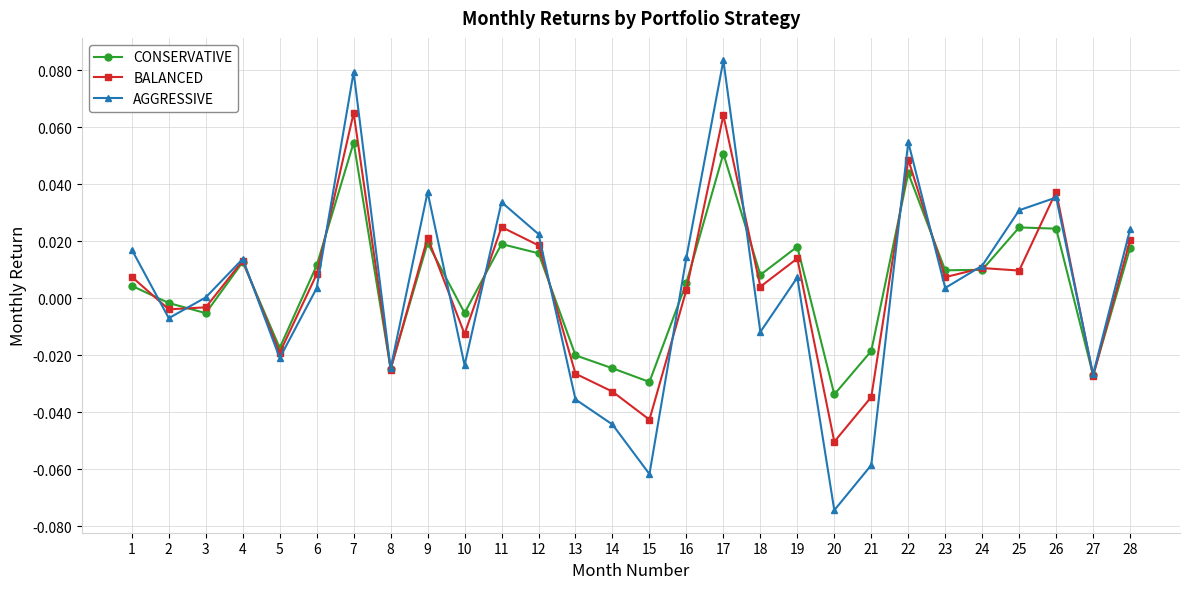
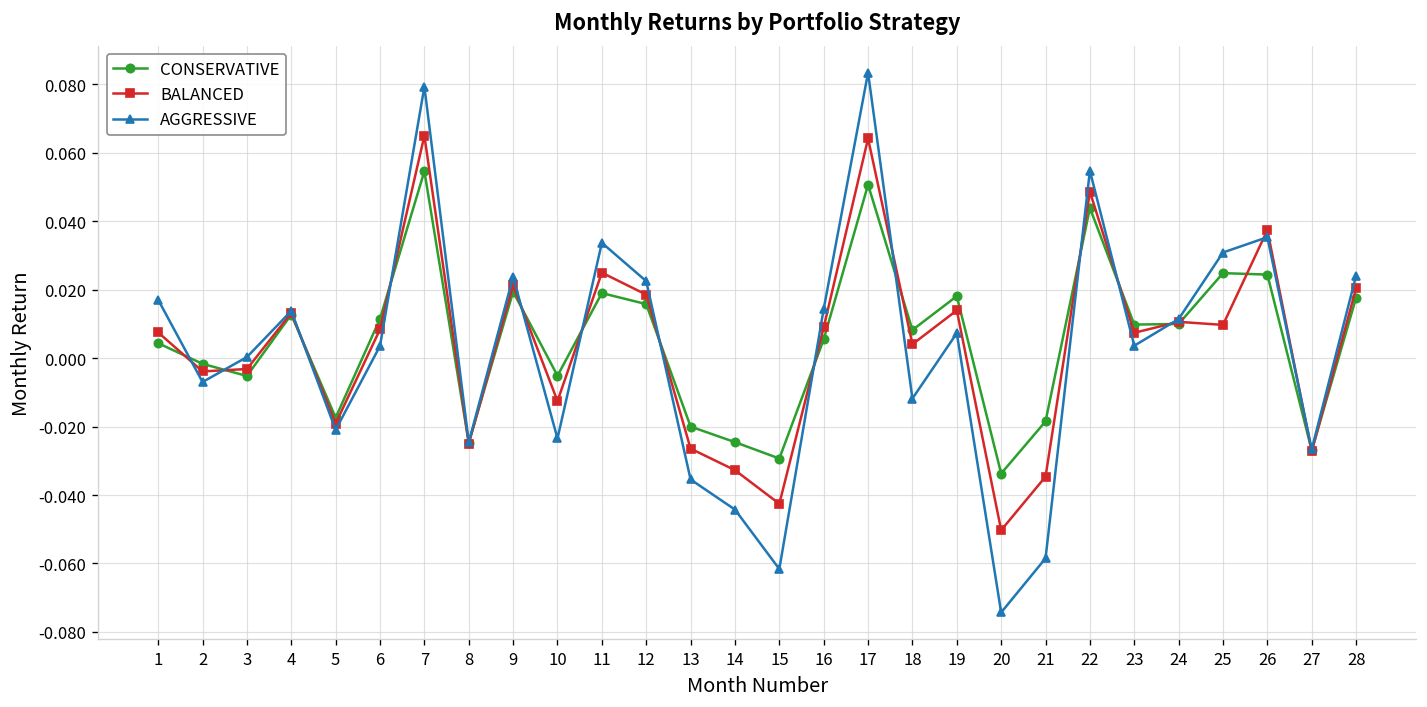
AGGRESSIVE, 9: 0.037 -> 0.024
BALANCED, 16: 0.003 -> 0.009
